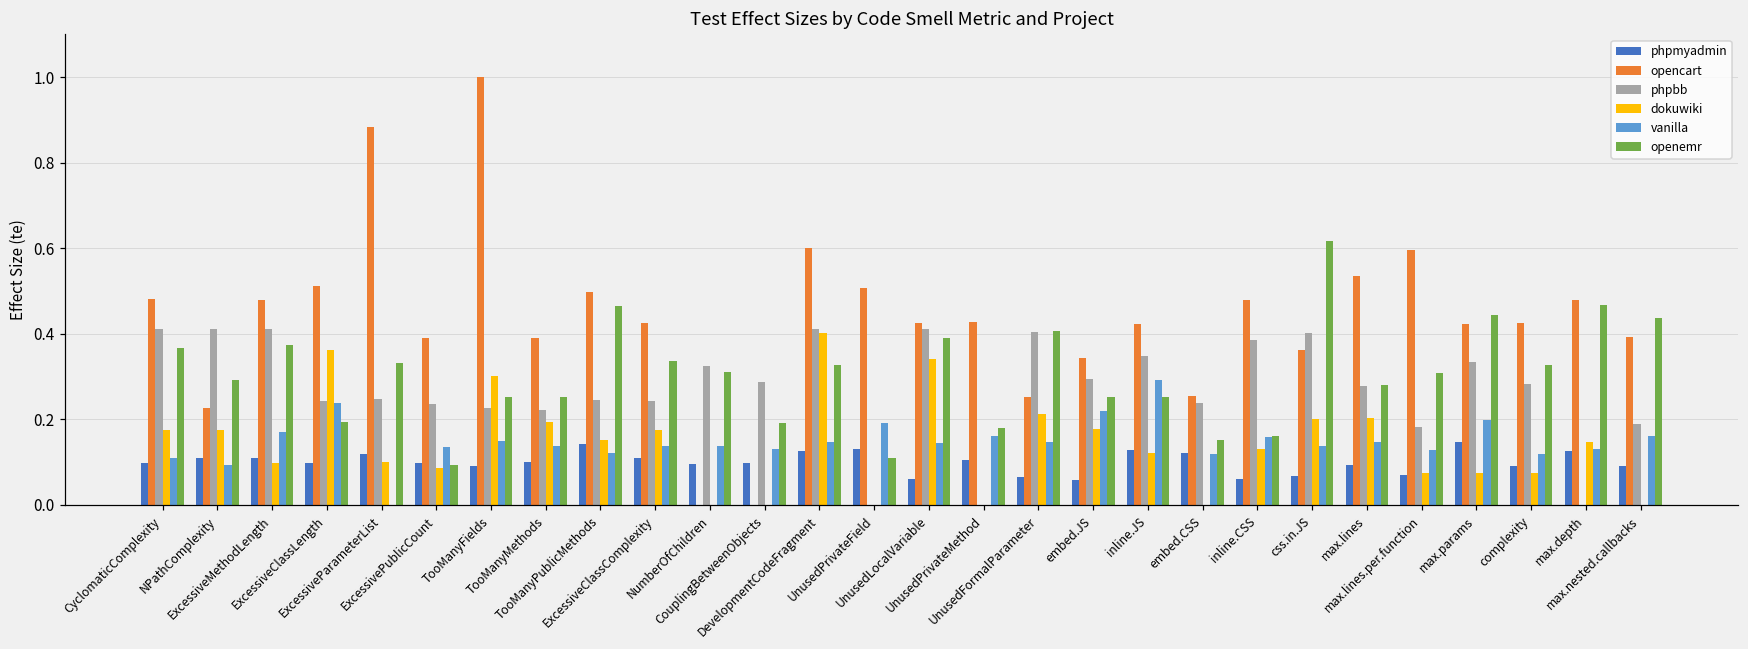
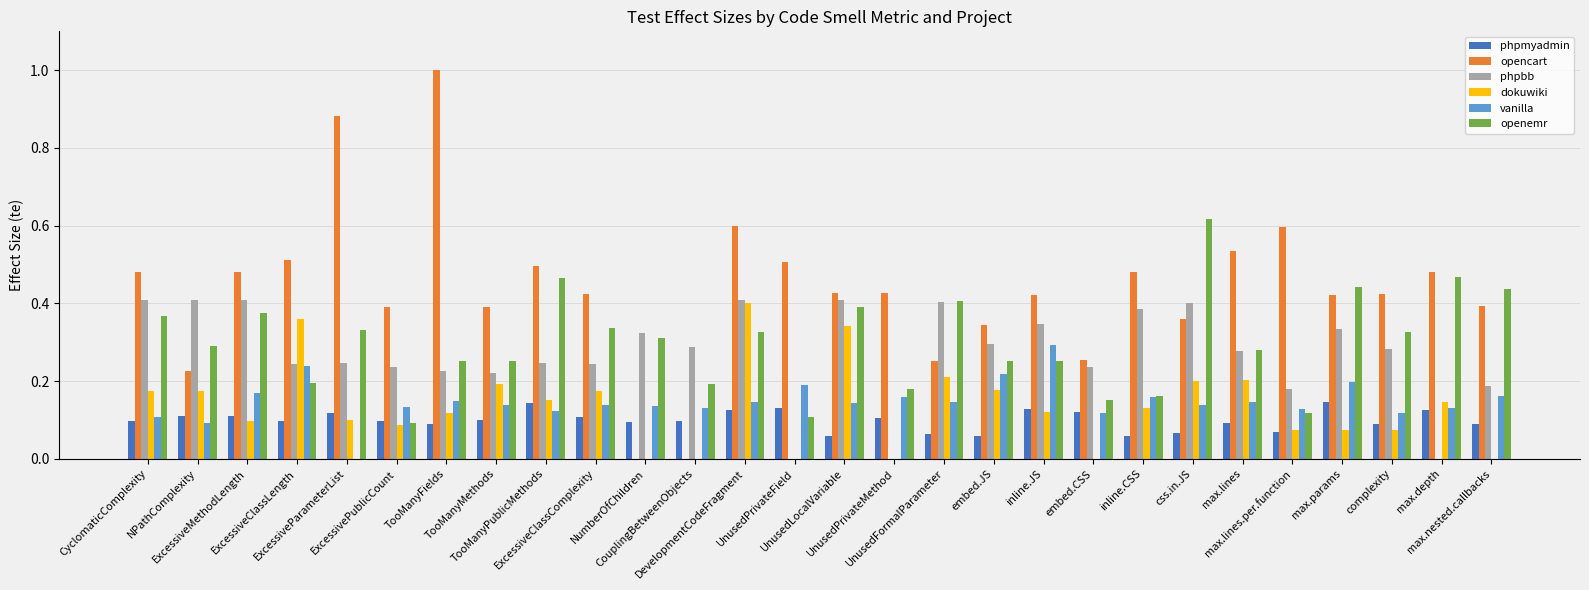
dokuwiki, TooManyFields: 0.30 -> 0.12
openemr, max.lines.per.function: 0.31 -> 0.12
